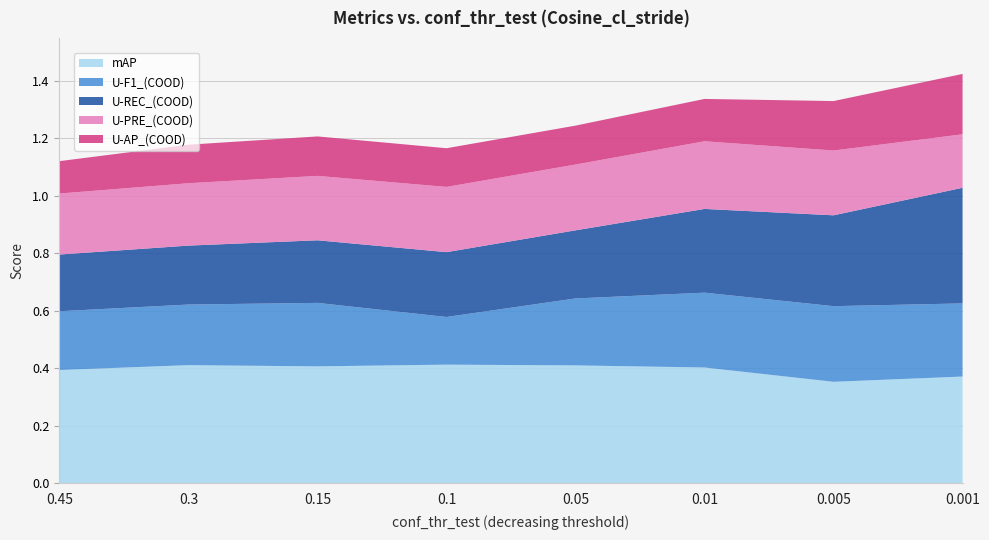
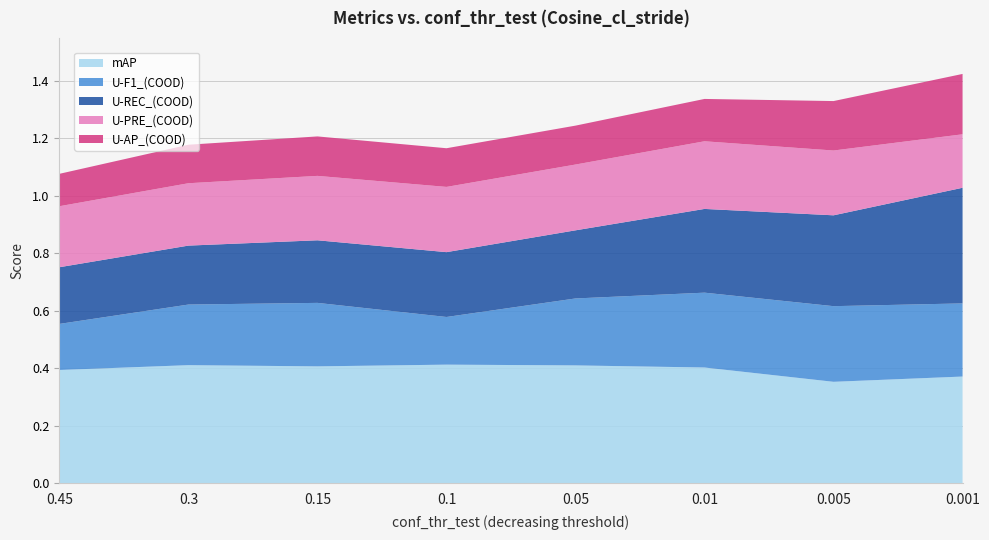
U-F1_(COOD), 0.45: 0.20 -> 0.16
